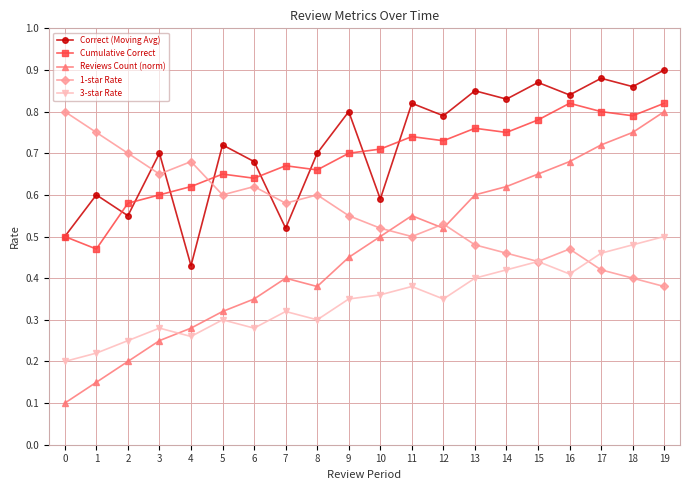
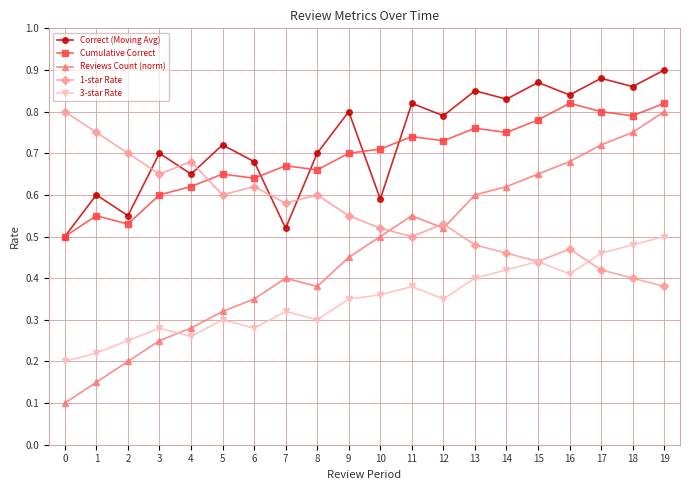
Cumulative Correct, 1: 0.47 -> 0.55
Cumulative Correct, 2: 0.58 -> 0.53
Correct (Moving Avg), 4: 0.43 -> 0.65
